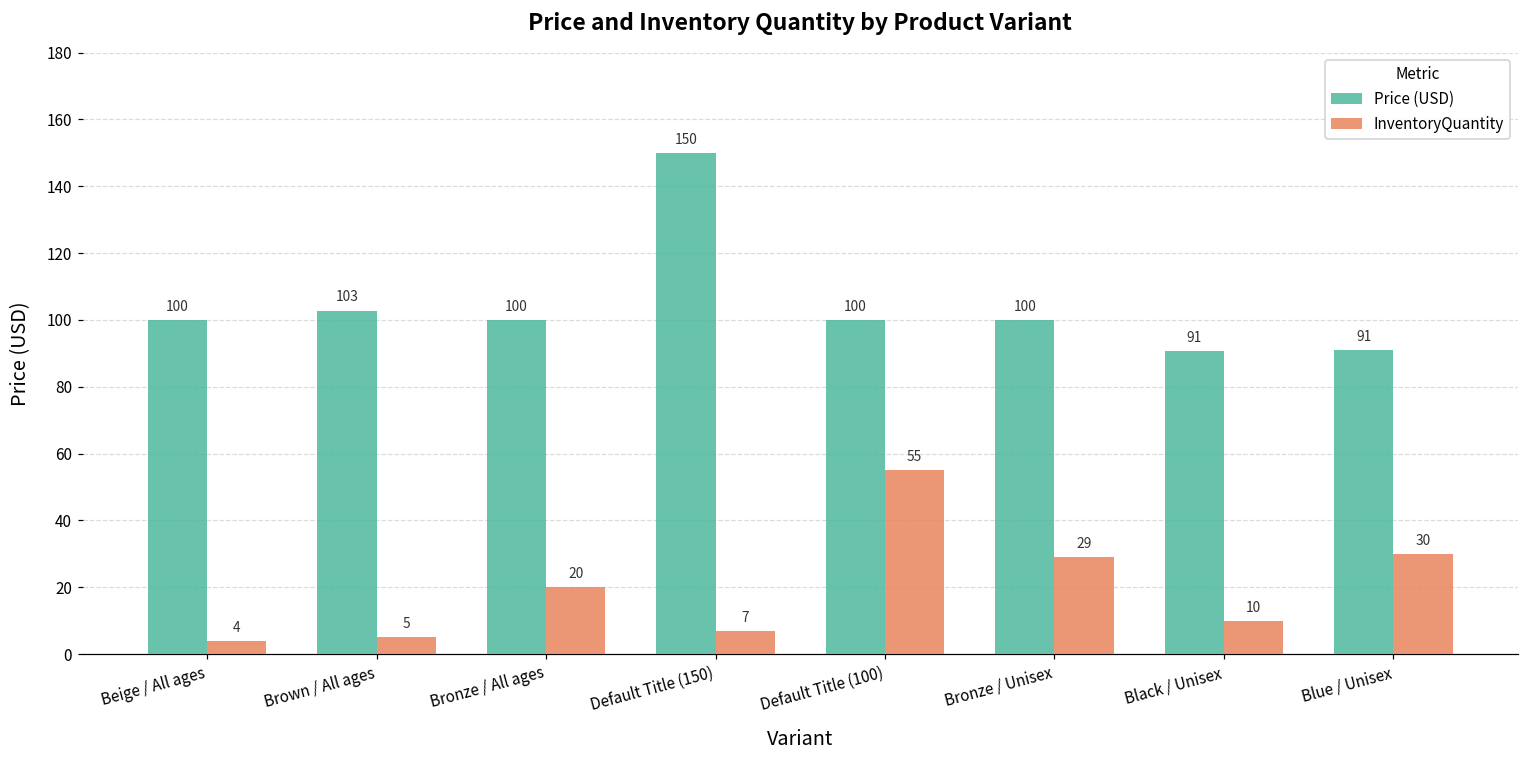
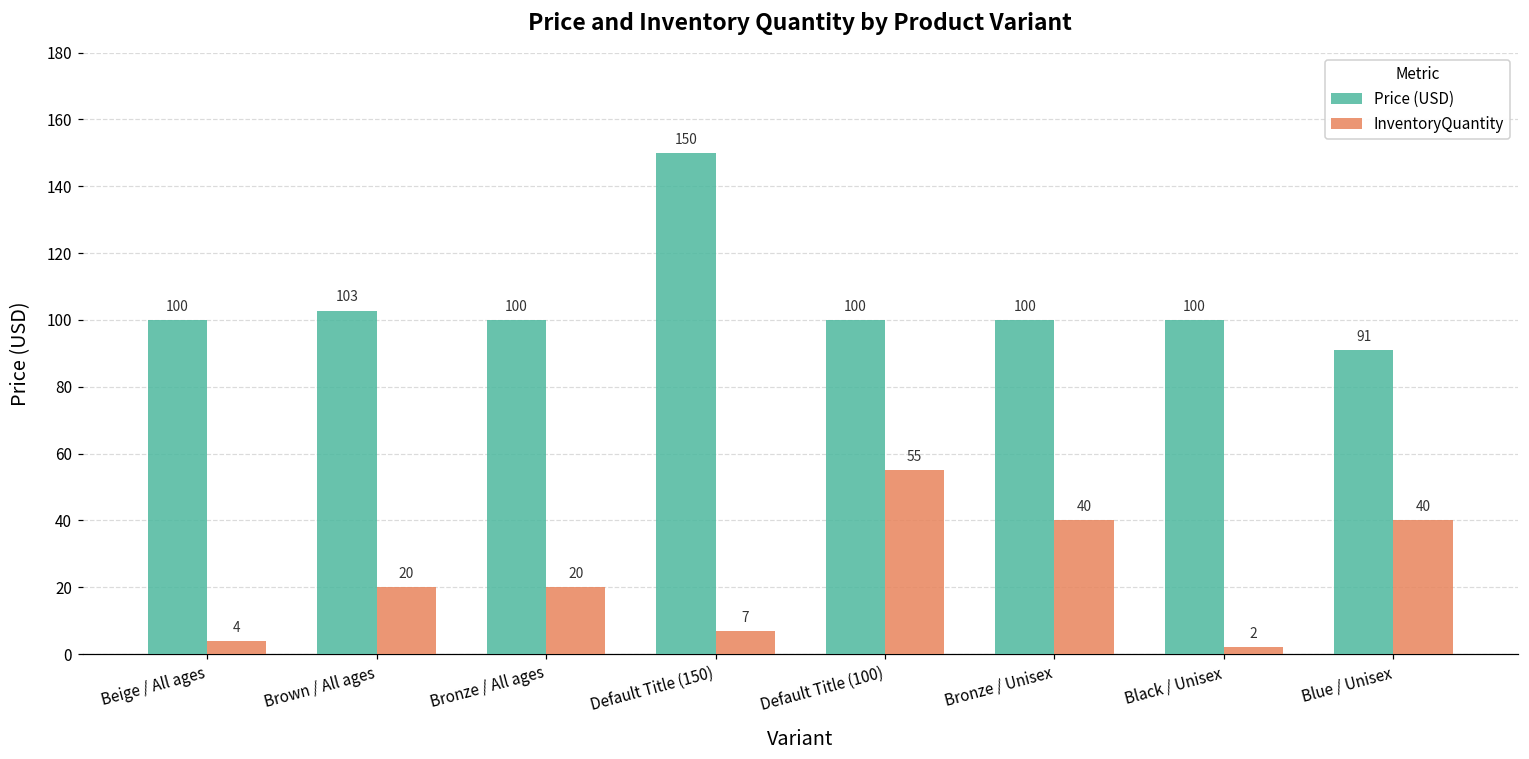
InventoryQuantity, Brown / All ages: 5 -> 20
InventoryQuantity, Bronze / Unisex: 29 -> 40
Price (USD), Black / Unisex: 91 -> 100
InventoryQuantity, Black / Unisex: 10 -> 2
InventoryQuantity, Blue / Unisex: 30 -> 40
